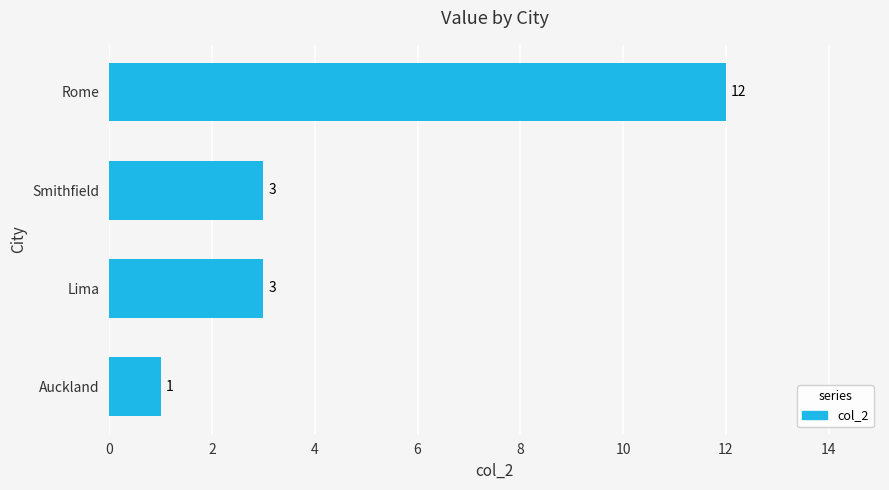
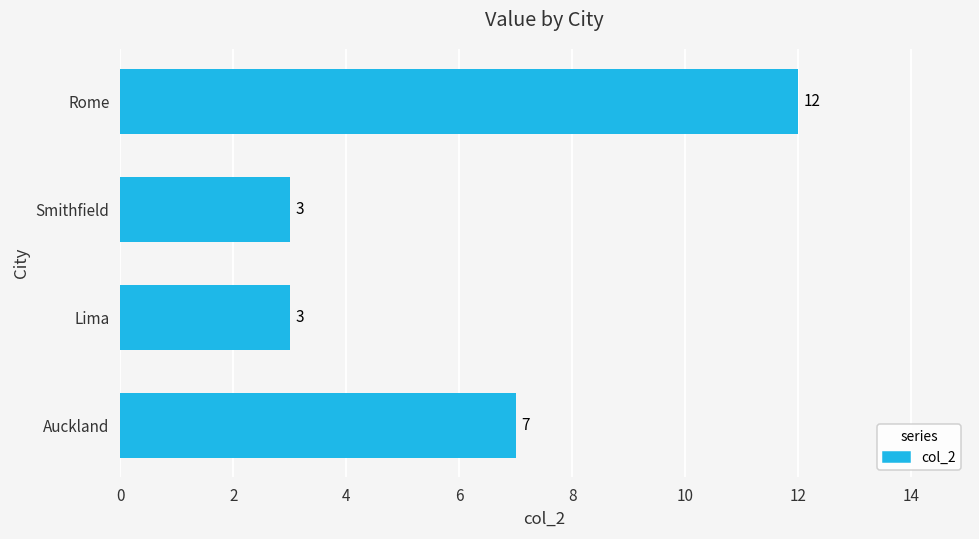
Auckland: 1 -> 7
